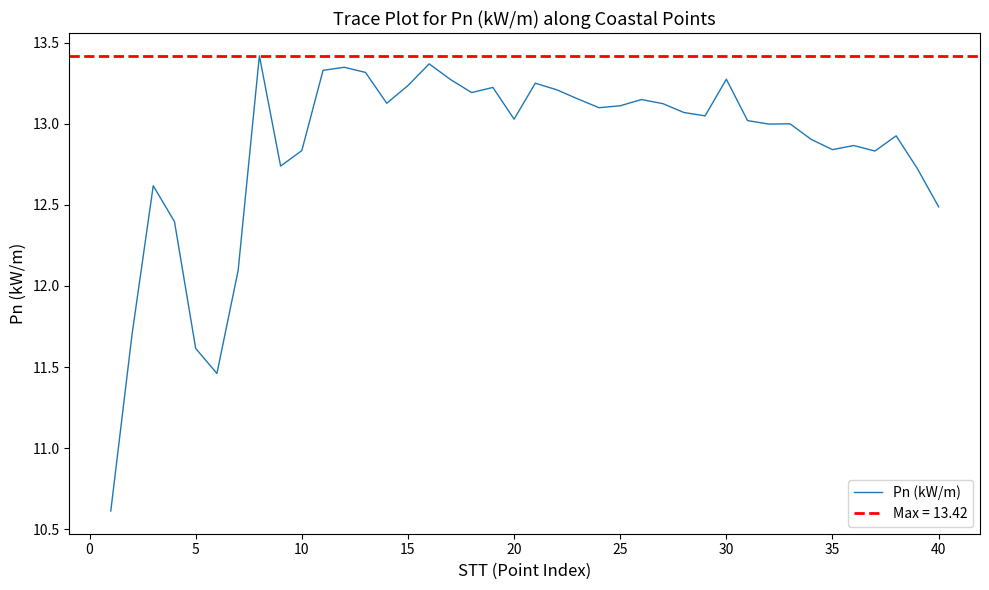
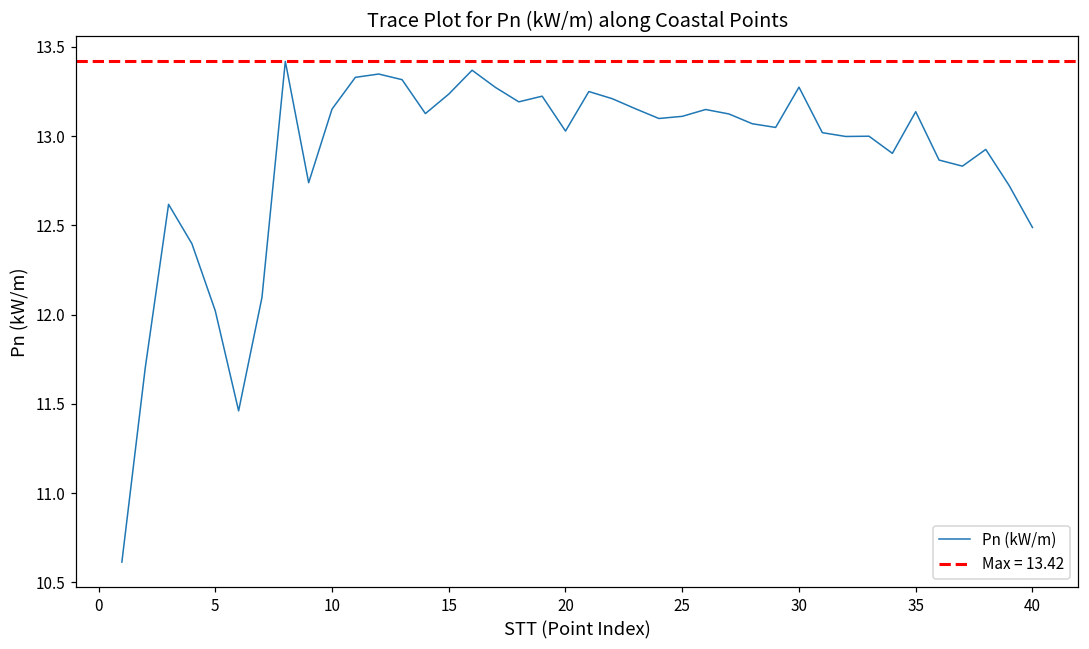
5: 11.62 -> 12.02
10: 12.83 -> 13.15
35: 12.84 -> 13.14
